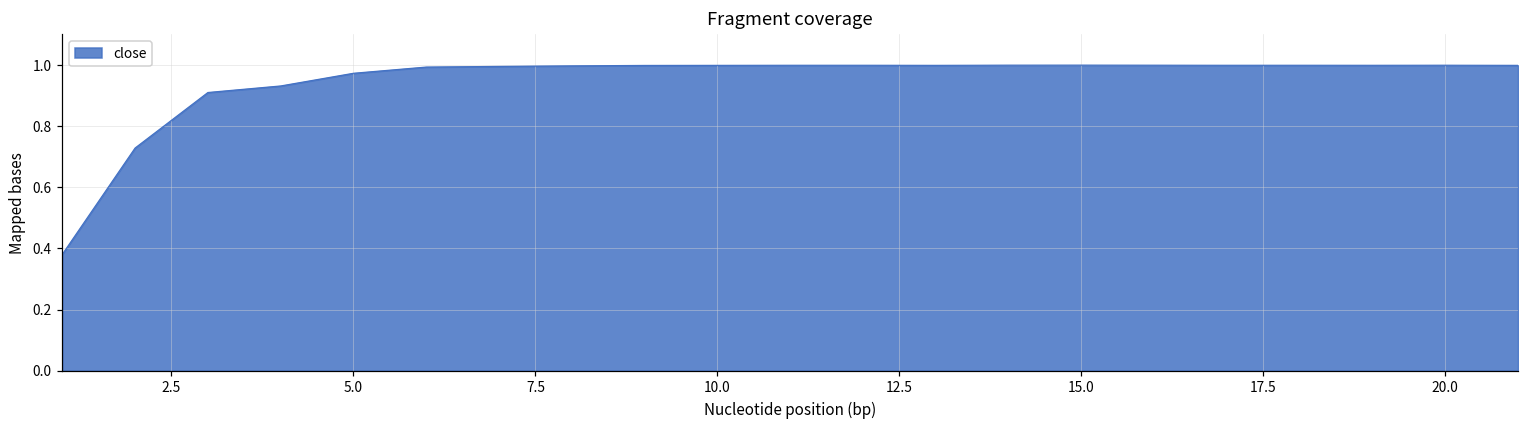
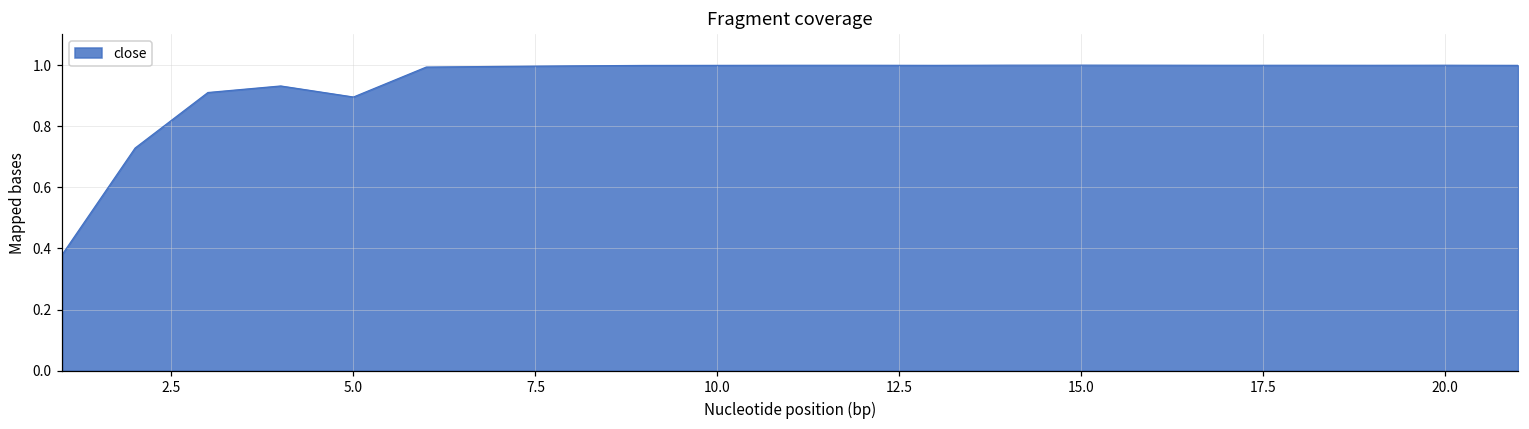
5.0: 0.97 -> 0.90
